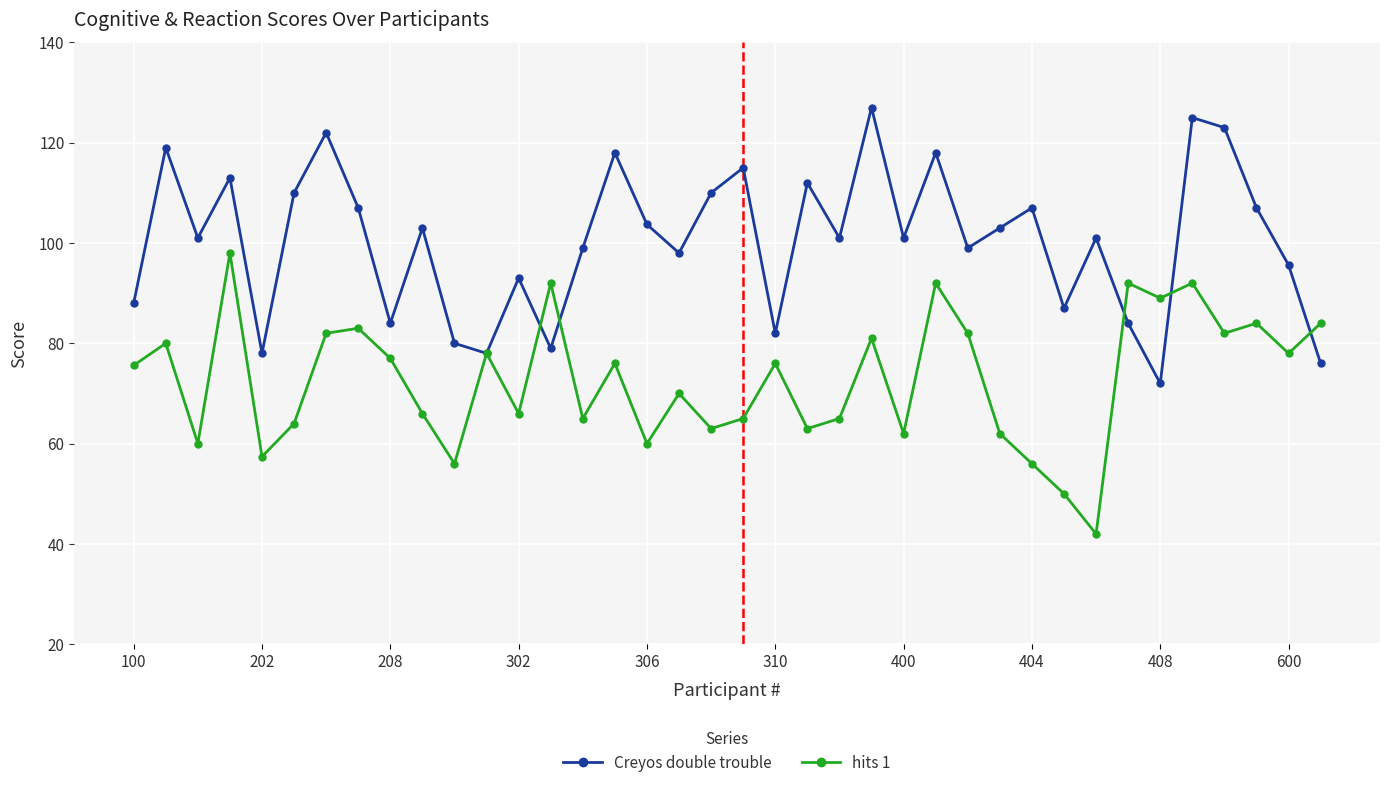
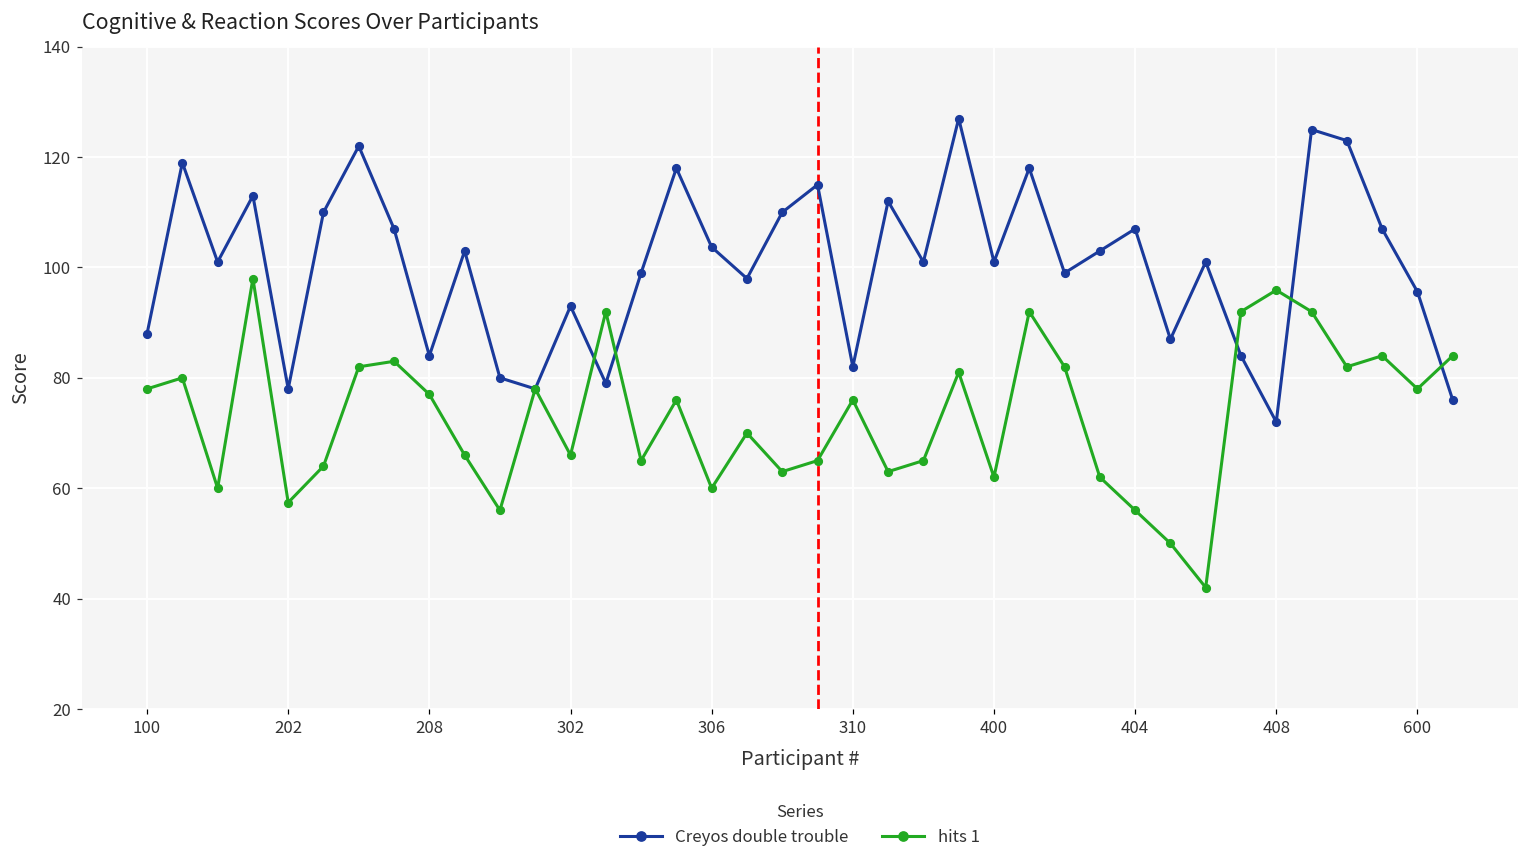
hits 1, 100: 76 -> 78
hits 1, 408: 89 -> 96
